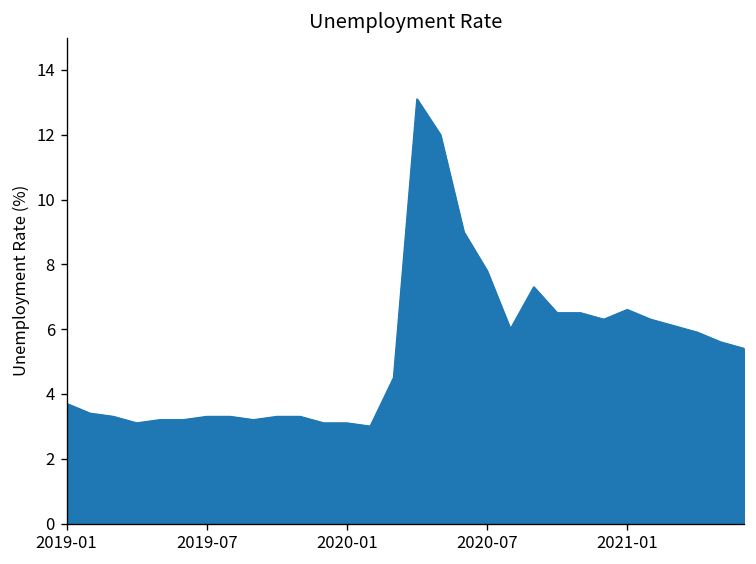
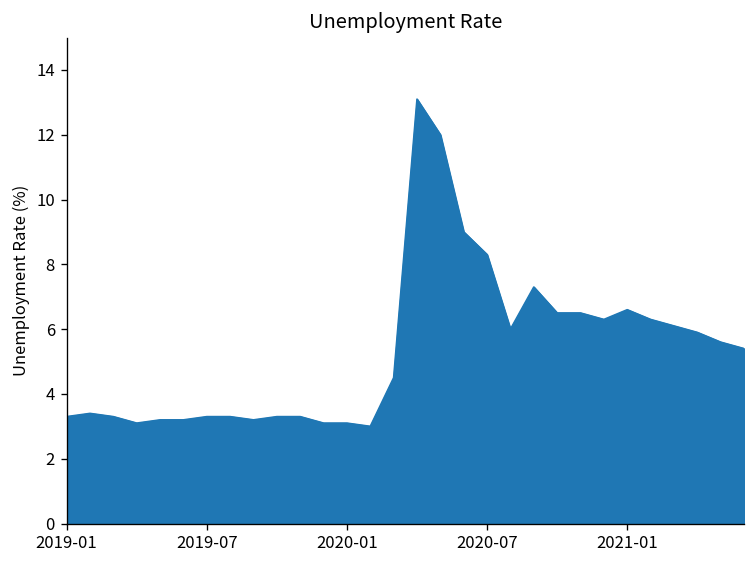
2019-01: 3.7 -> 3.3
2020-07: 7.8 -> 8.3
